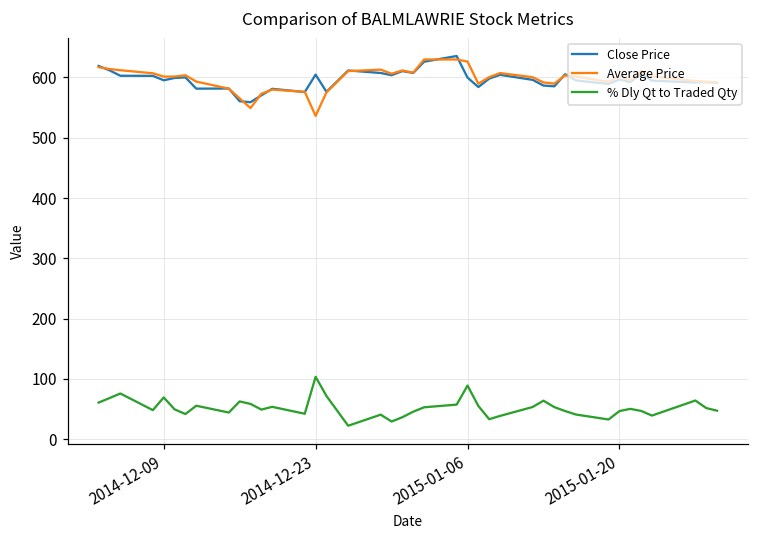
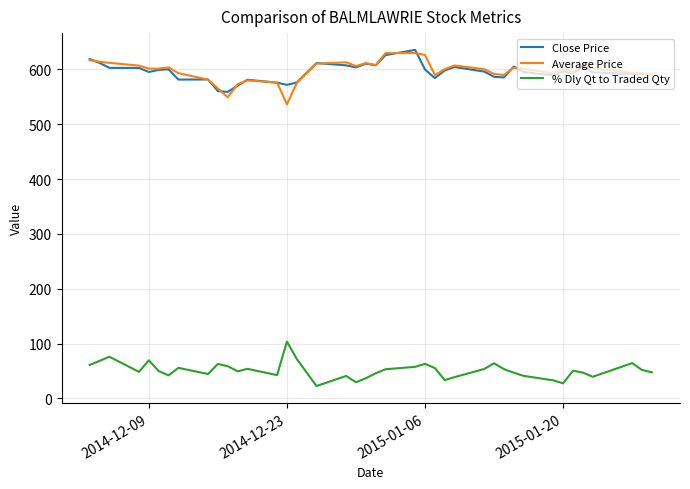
Close Price, 2014-12-23: 600 -> 570
% Dly Qt to Traded Qty, 2015-01-06: 90 -> 60
% Dly Qt to Traded Qty, 2015-01-20: 50 -> 30
